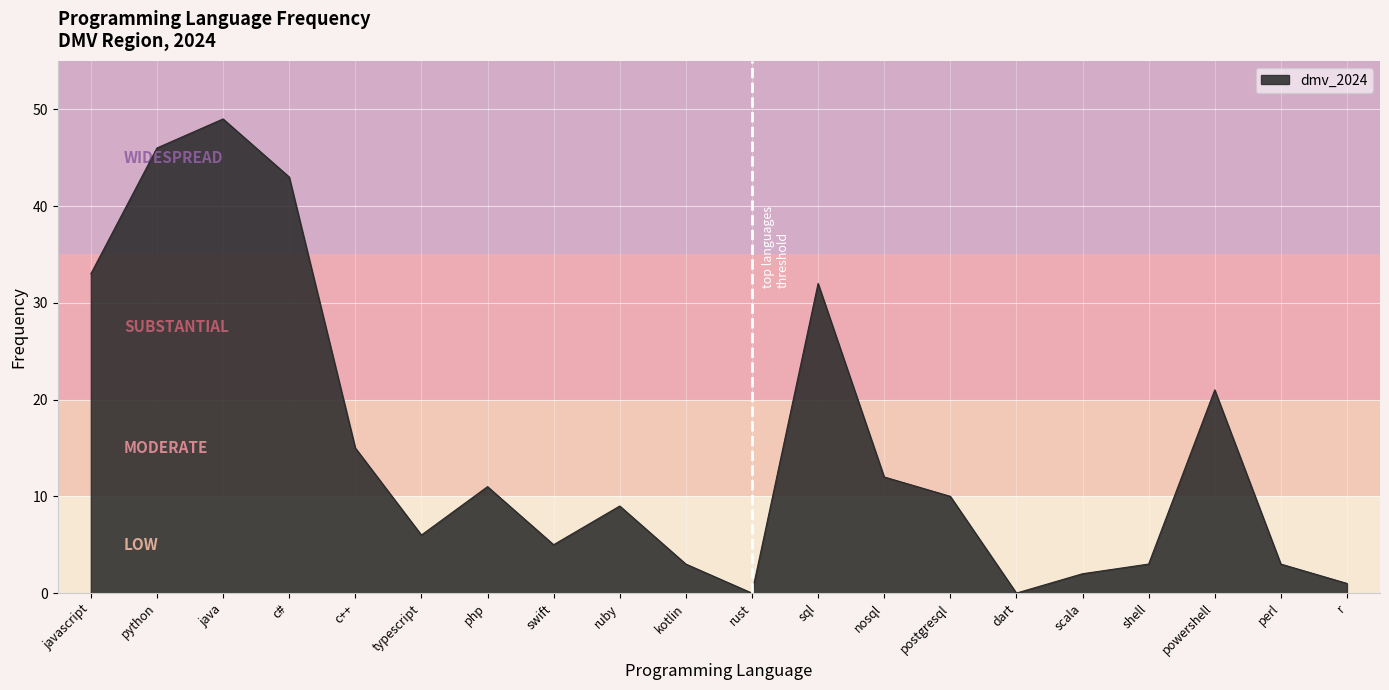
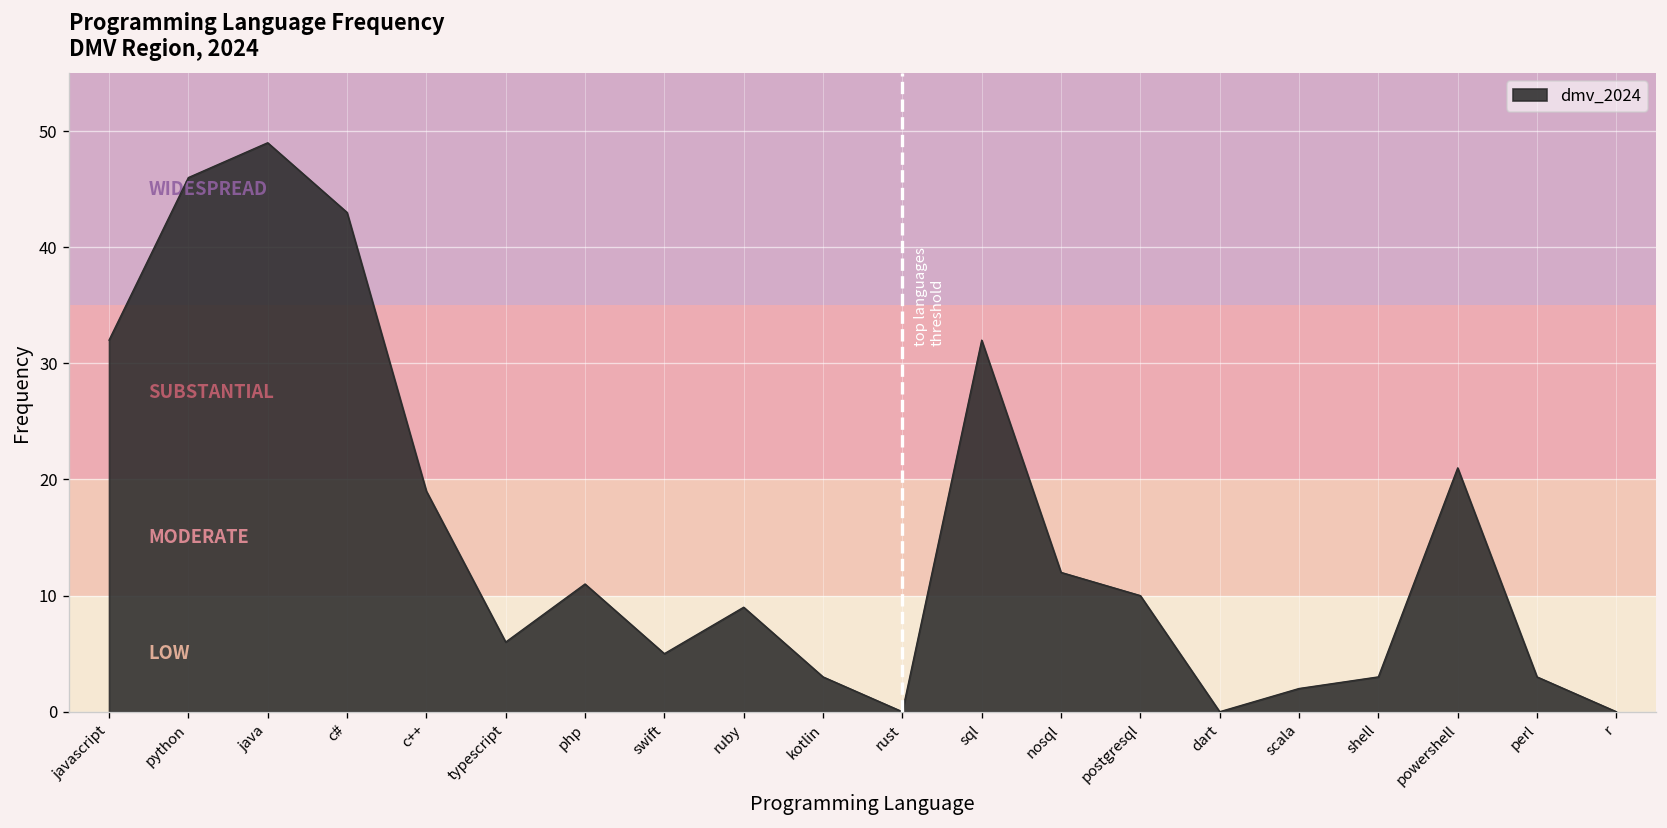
javascript: 33 -> 32
c++: 15 -> 19
r: 1 -> 0
